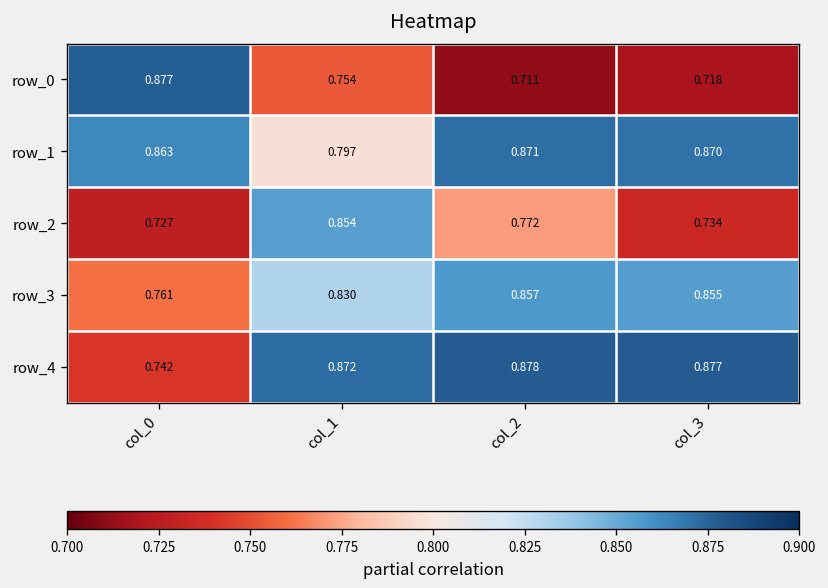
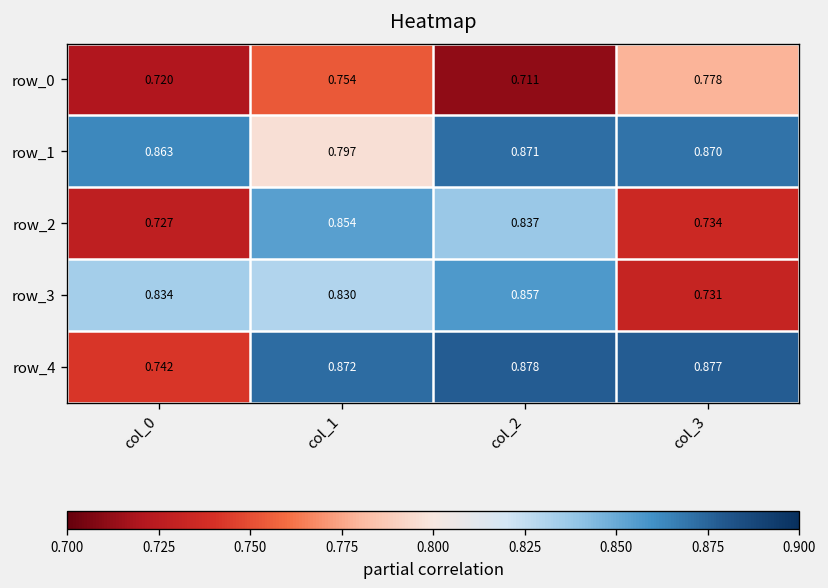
row_0, col_0: 0.877 -> 0.720
row_0, col_3: 0.718 -> 0.778
row_2, col_2: 0.772 -> 0.837
row_3, col_0: 0.761 -> 0.834
row_3, col_3: 0.855 -> 0.731
